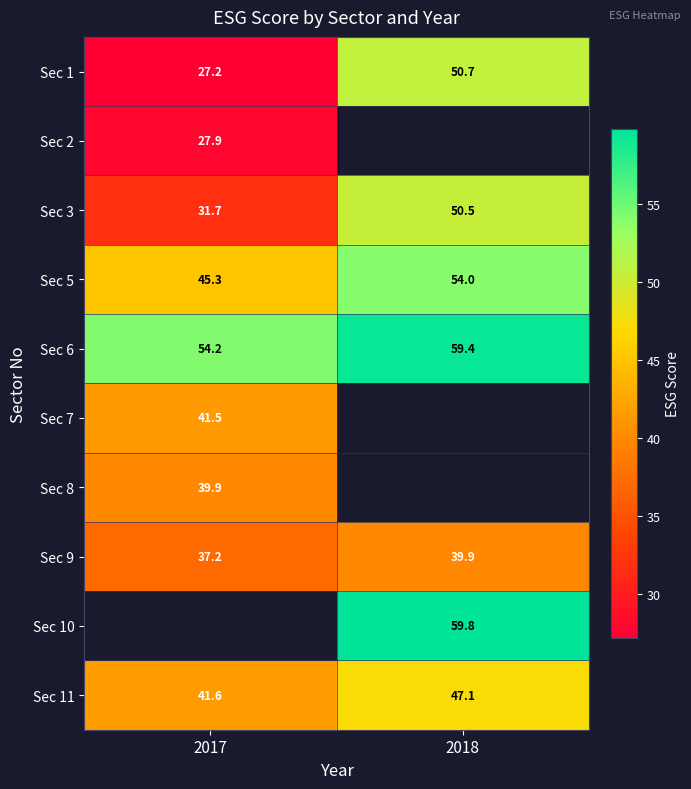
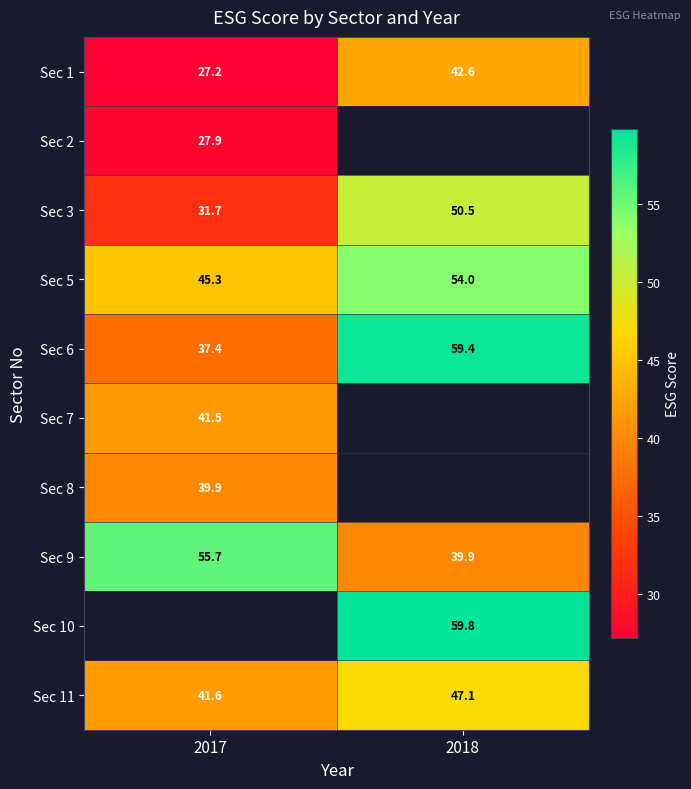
Sec 1, 2018: 50.7 -> 42.6
Sec 6, 2017: 54.2 -> 37.4
Sec 9, 2017: 37.2 -> 55.7
